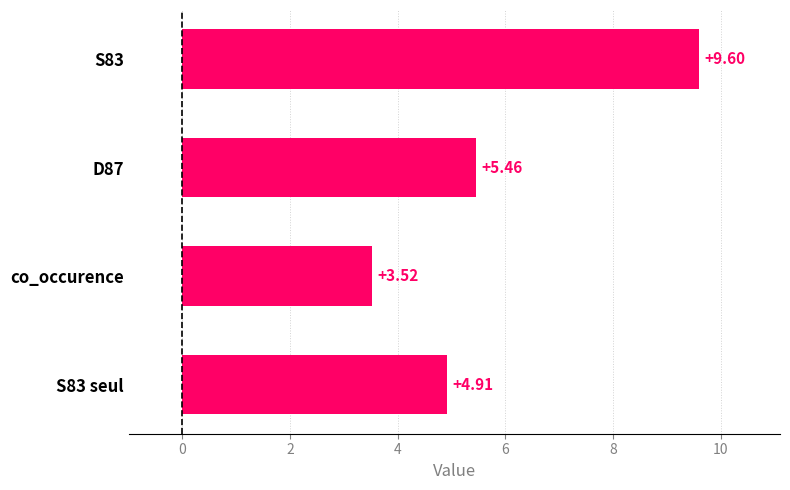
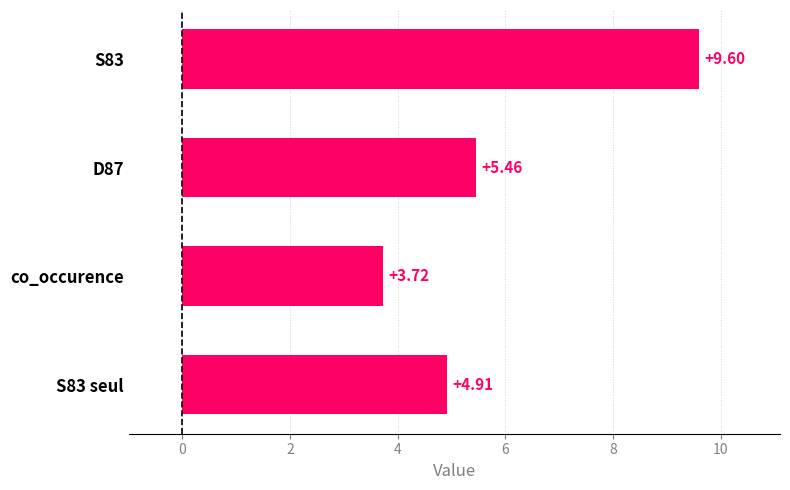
co_occurence: +3.52 -> +3.72
